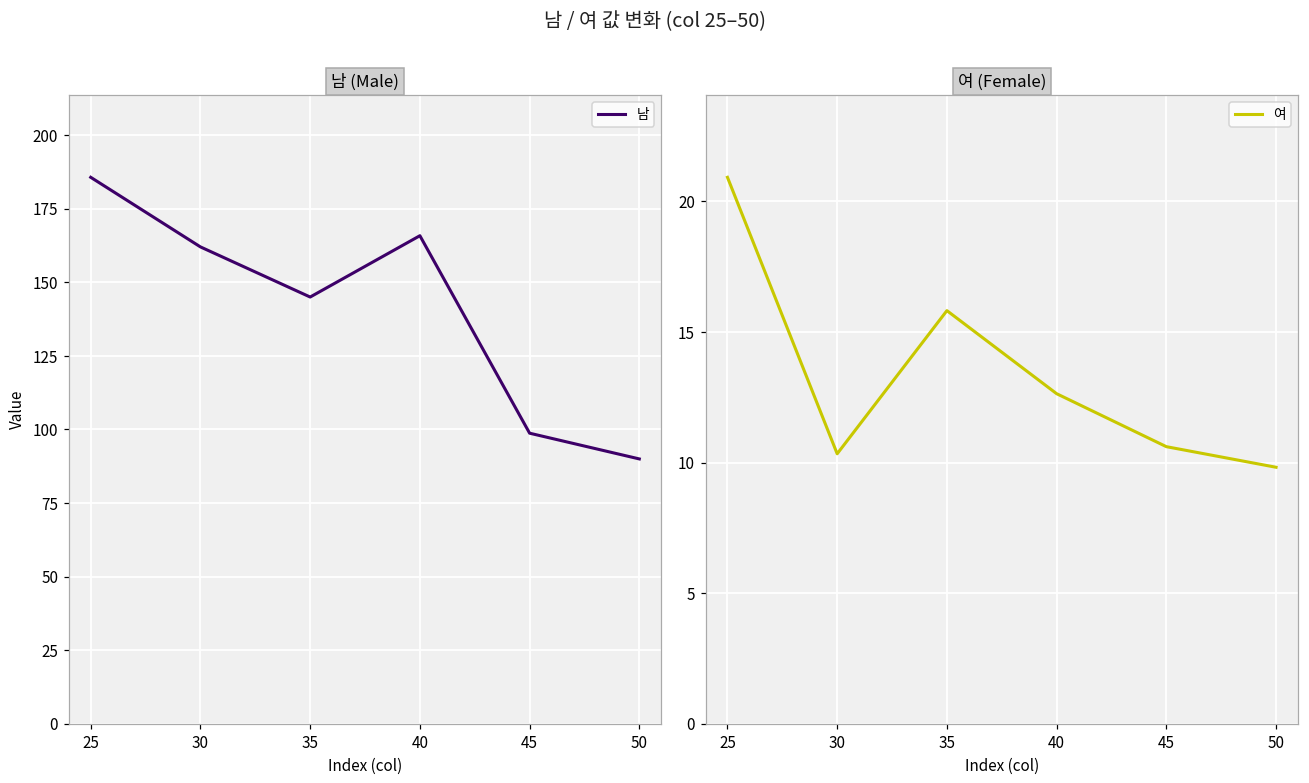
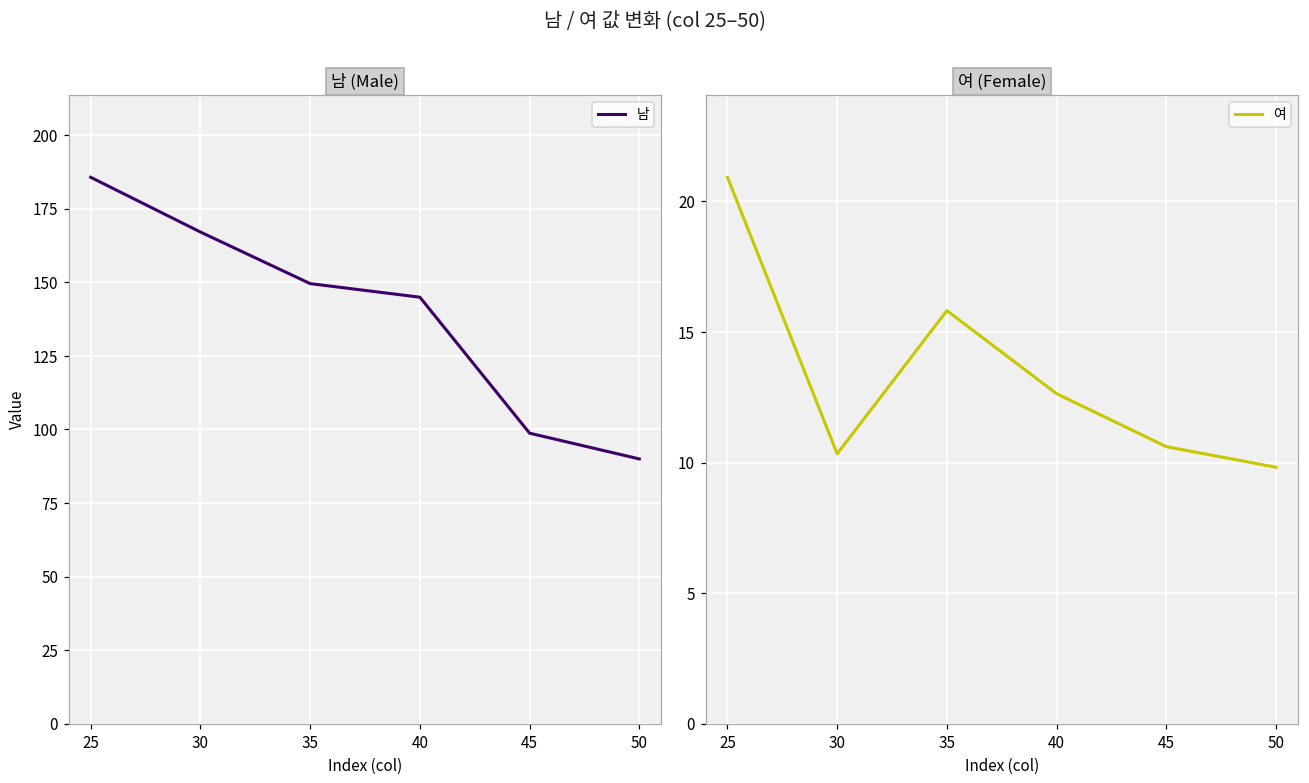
남 (Male), 30: 162 -> 167
남 (Male), 35: 145 -> 150
남 (Male), 40: 166 -> 145
